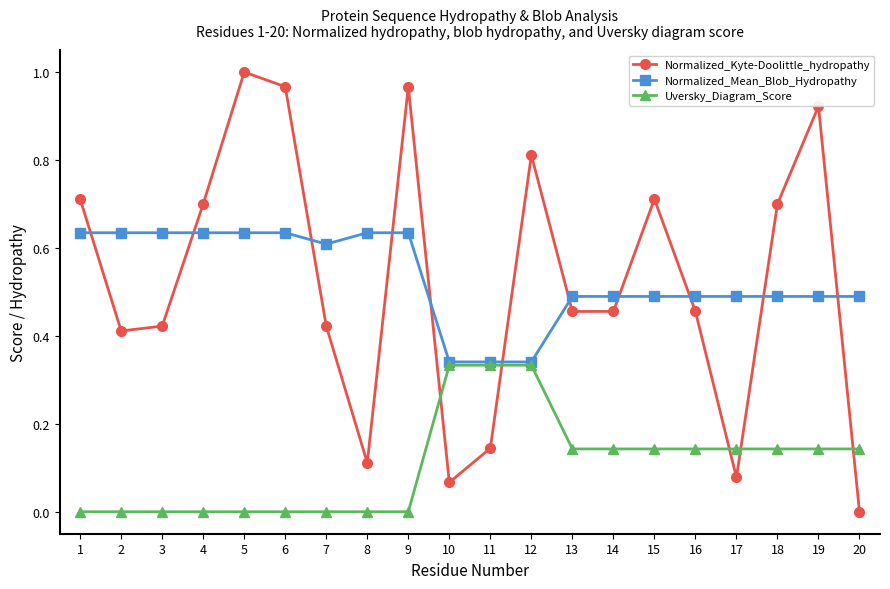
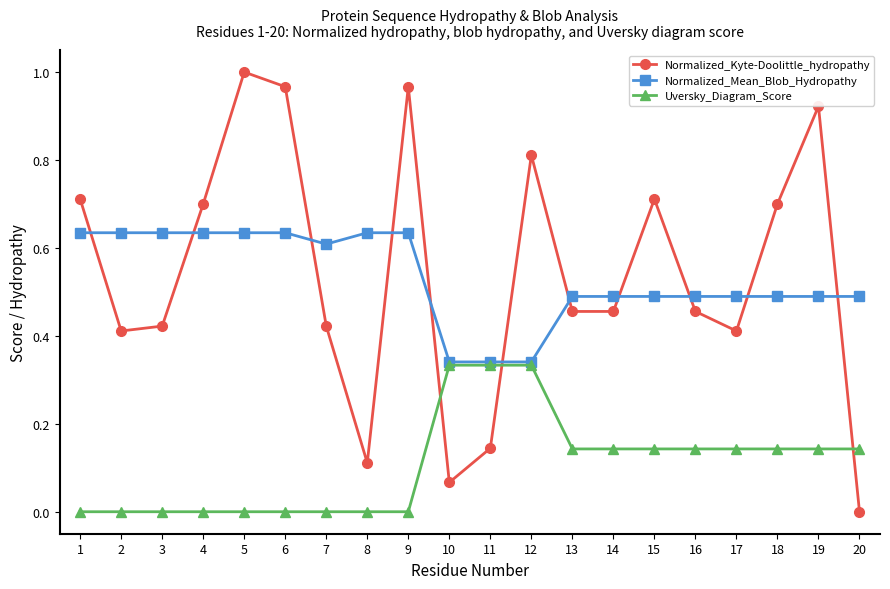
Normalized_Kyte-Doolittle_hydropathy, 17: 0.08 -> 0.41
